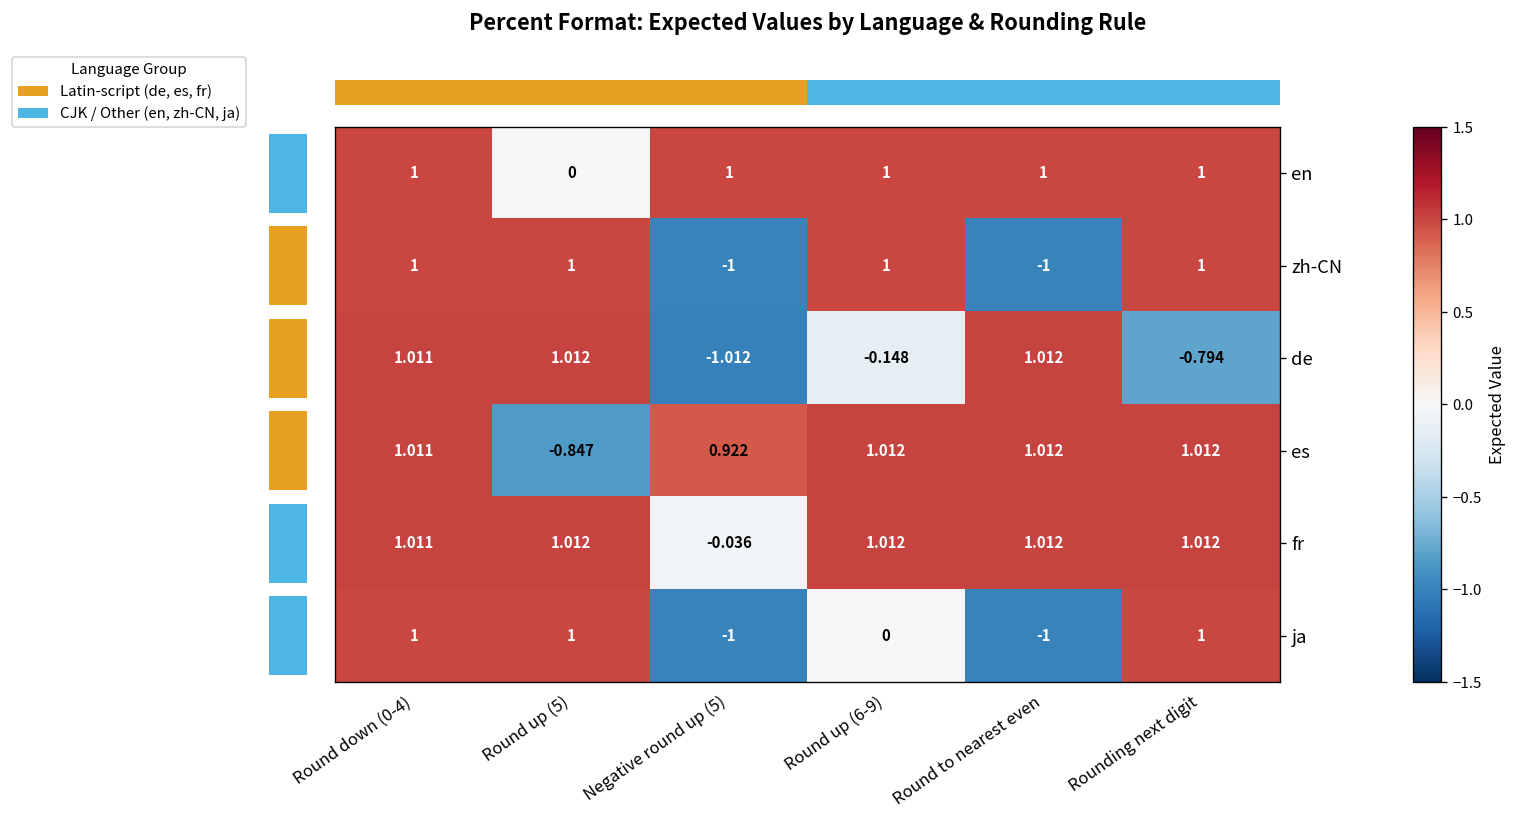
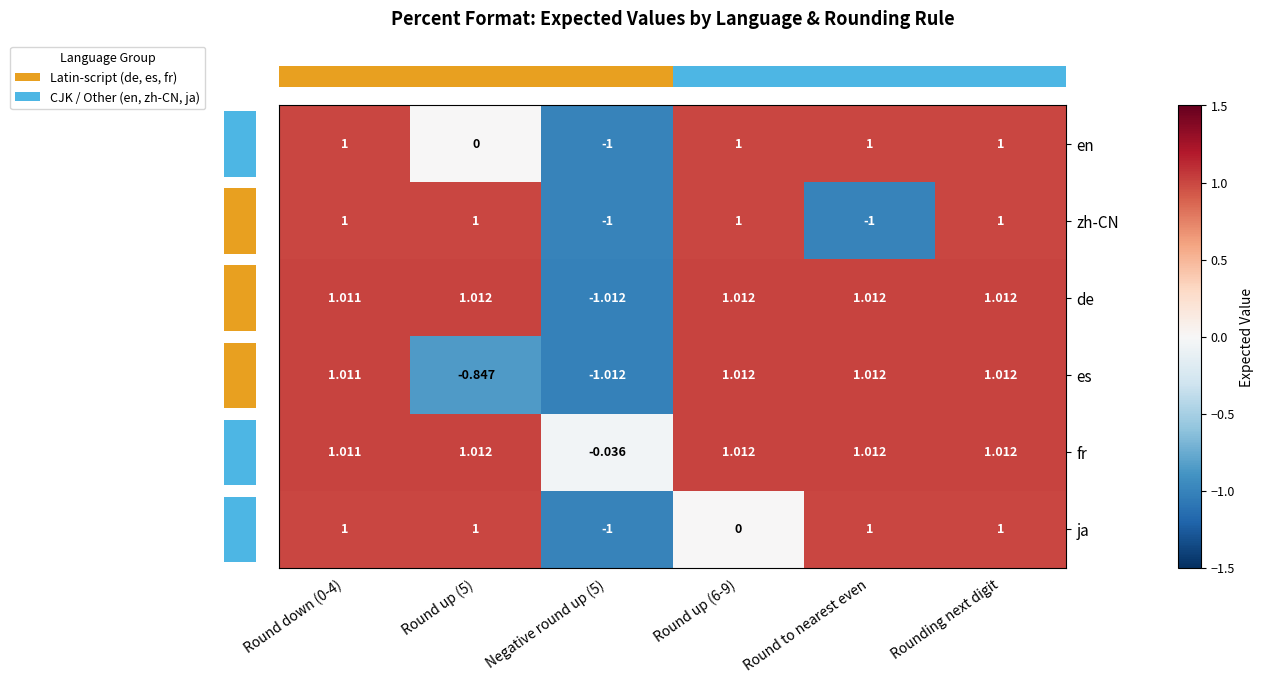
en, Negative round up (5): 1 -> -1
de, Round up (6-9): -0.148 -> 1.012
de, Rounding next digit: -0.794 -> 1.012
es, Negative round up (5): 0.922 -> -1.012
ja, Round to nearest even: -1 -> 1
